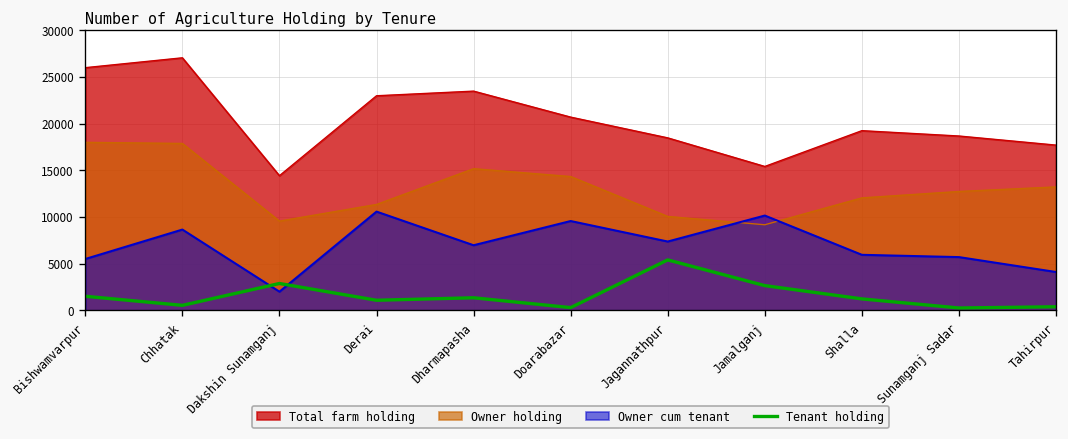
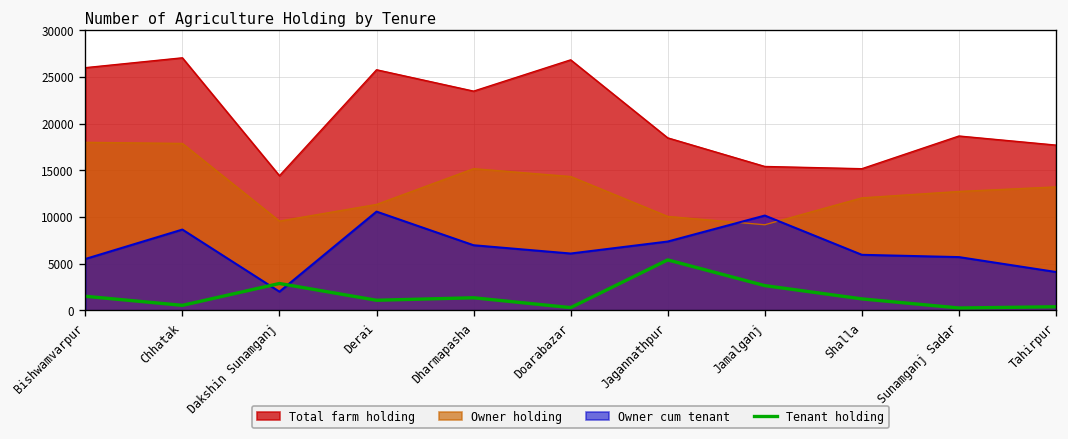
Total farm holding, Derai: 23000 -> 26000
Total farm holding, Doarabazar: 21000 -> 27000
Owner cum tenant, Doarabazar: 10000 -> 6000
Total farm holding, Shalla: 19000 -> 15000
